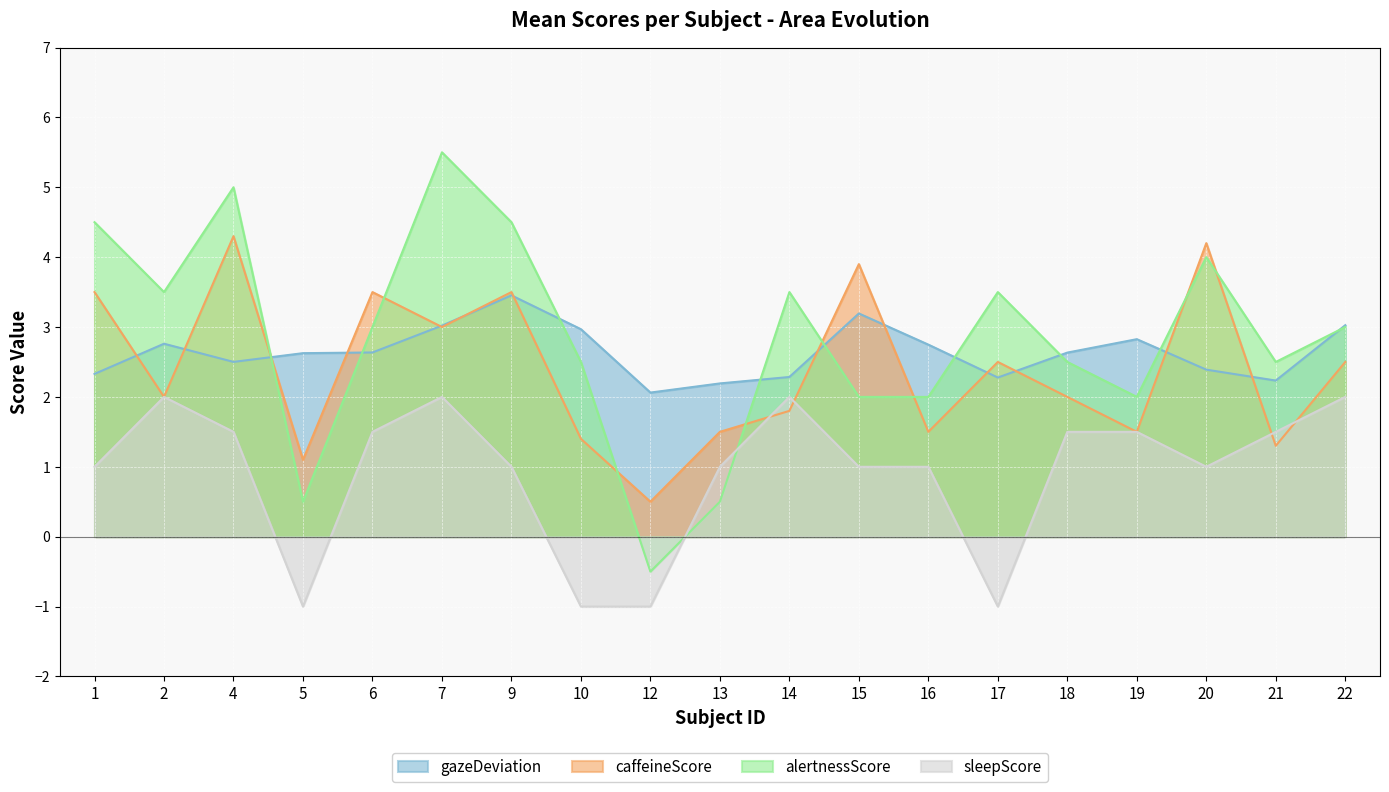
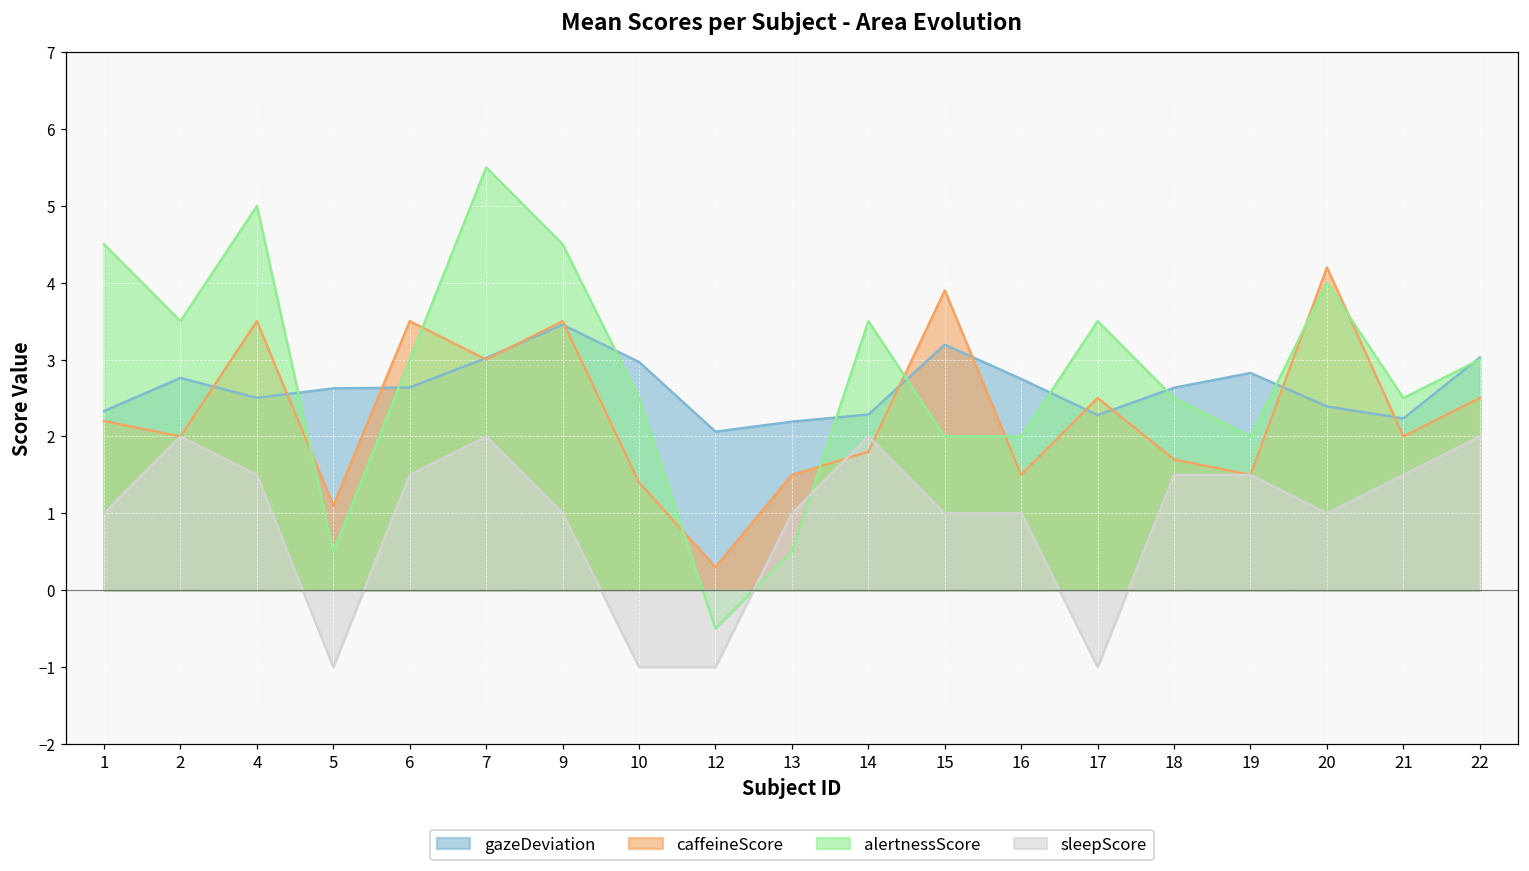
caffeineScore, 1: 3.5 -> 2.2
caffeineScore, 4: 4.3 -> 3.5
caffeineScore, 12: 0.5 -> 0.3
caffeineScore, 18: 2.0 -> 1.7
caffeineScore, 21: 1.3 -> 2.0
